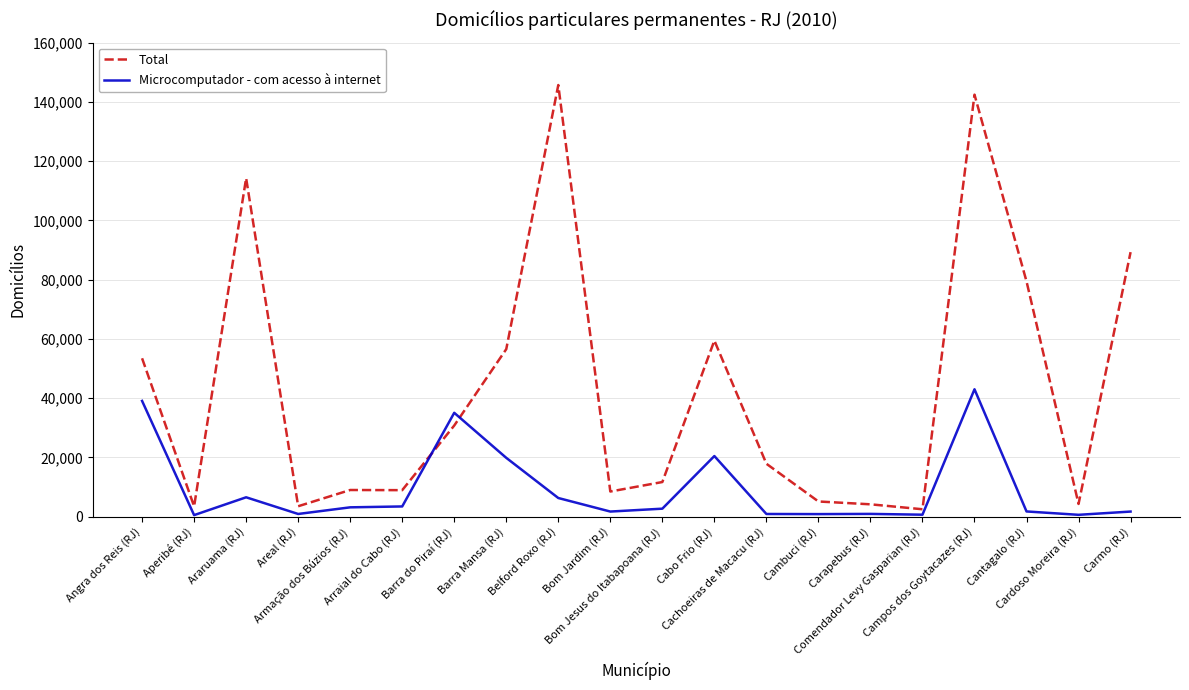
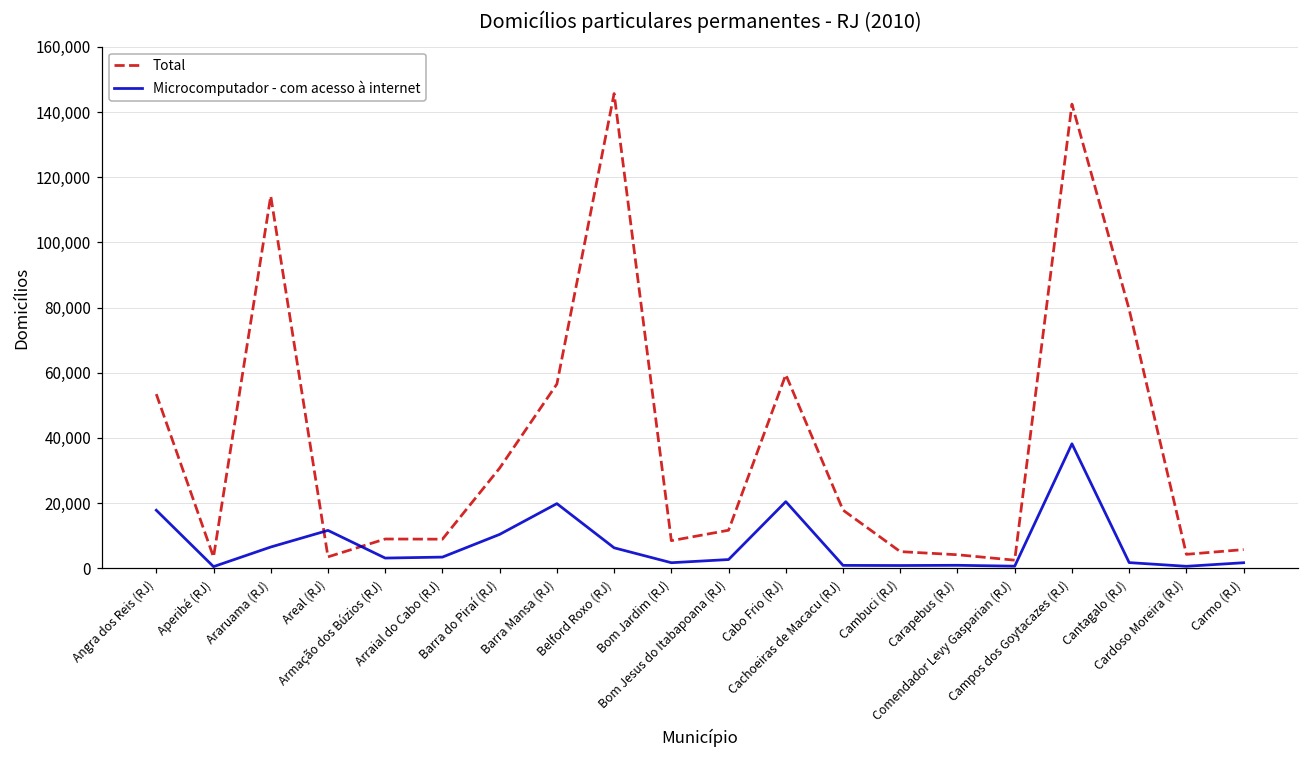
Microcomputador - com acesso à internet, Angra dos Reis (RJ): 39,000 -> 18,000
Microcomputador - com acesso à internet, Areal (RJ): 1,000 -> 12,000
Microcomputador - com acesso à internet, Barra do Piraí (RJ): 35,000 -> 10,000
Microcomputador - com acesso à internet, Campos dos Goytacazes (RJ): 43,000 -> 38,000
Total, Carmo (RJ): 89,000 -> 6,000
